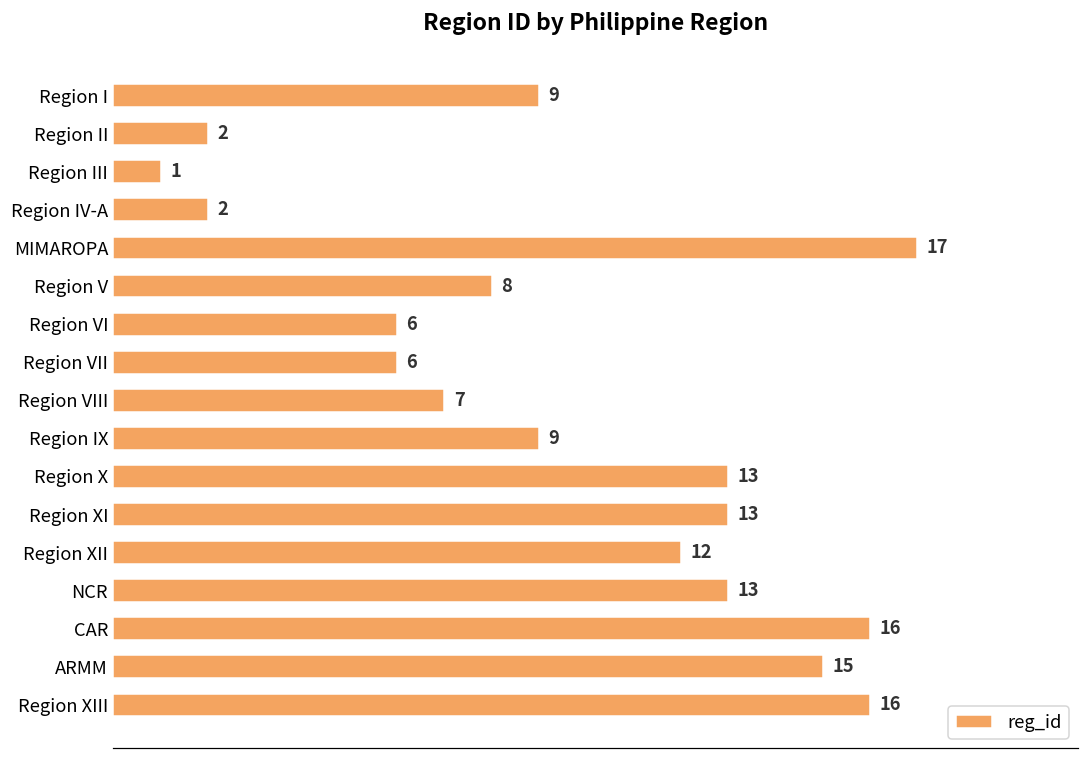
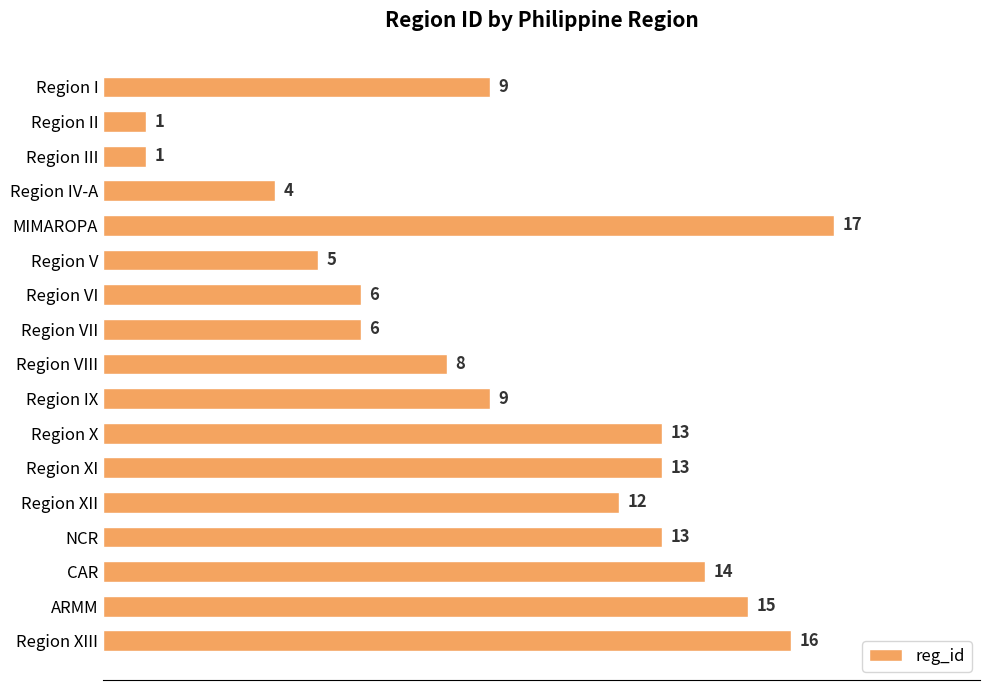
Region II: 2 -> 1
Region IV-A: 2 -> 4
Region V: 8 -> 5
Region VIII: 7 -> 8
CAR: 16 -> 14
